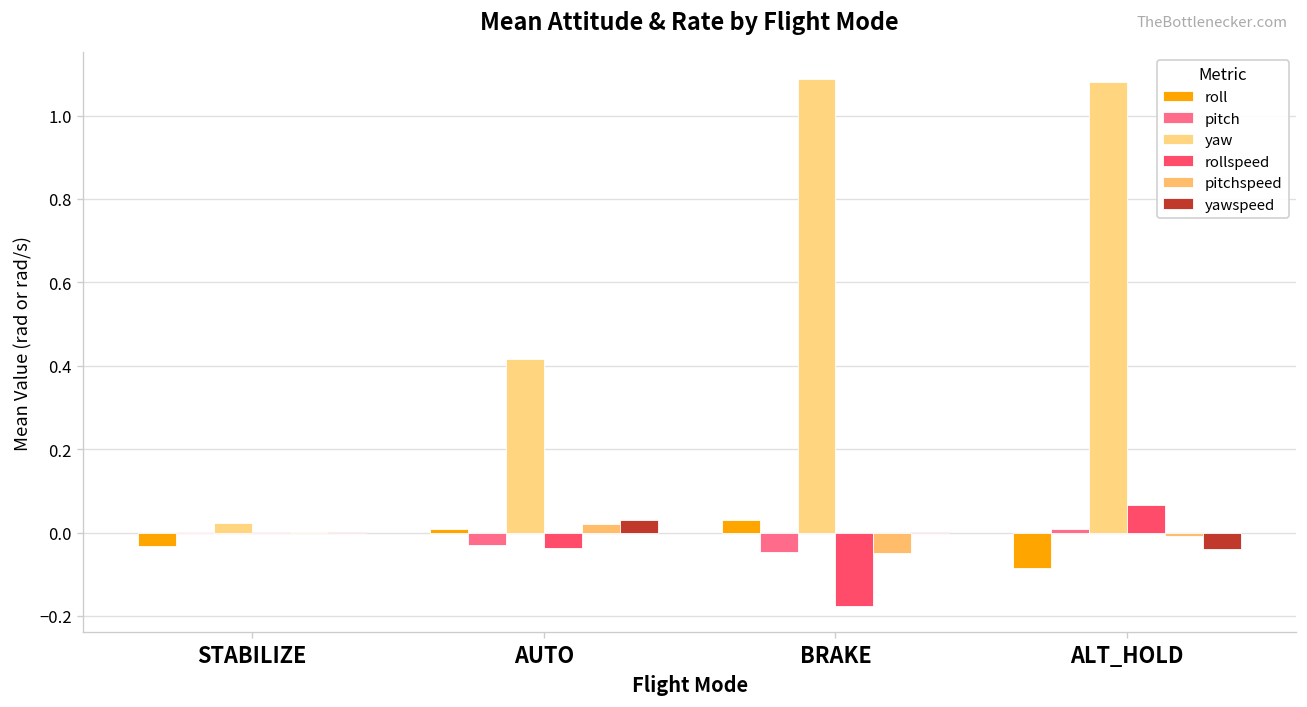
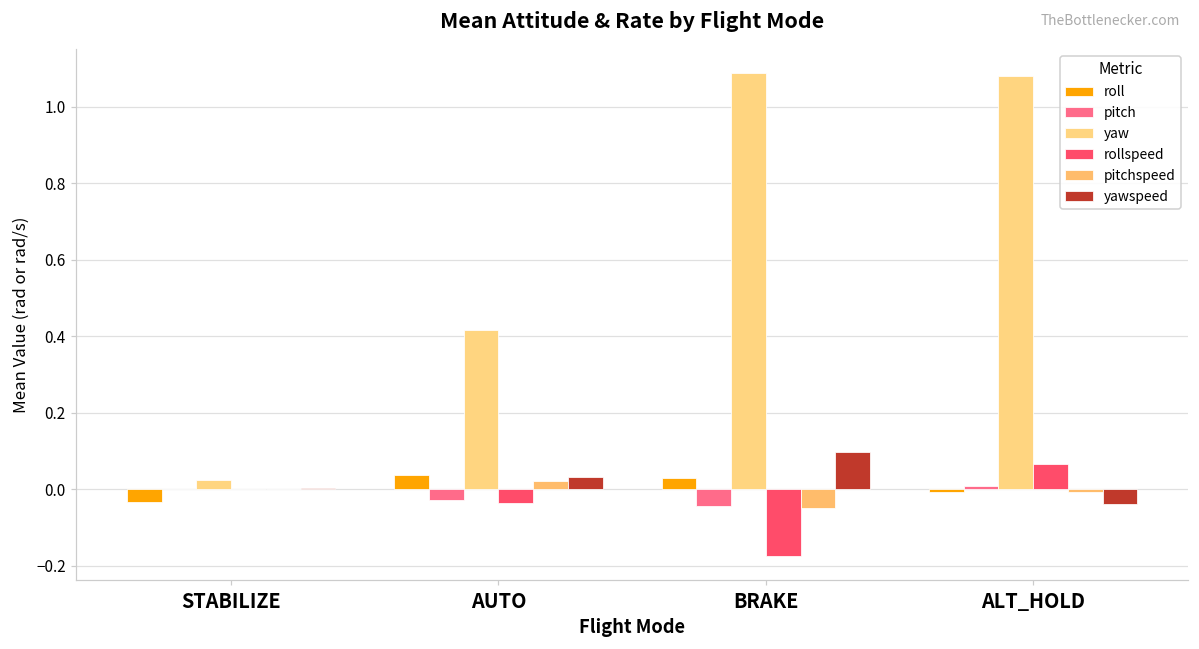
roll, AUTO: 0.01 -> 0.04
yawspeed, BRAKE: 0.00 -> 0.10
roll, ALT_HOLD: -0.09 -> -0.01
